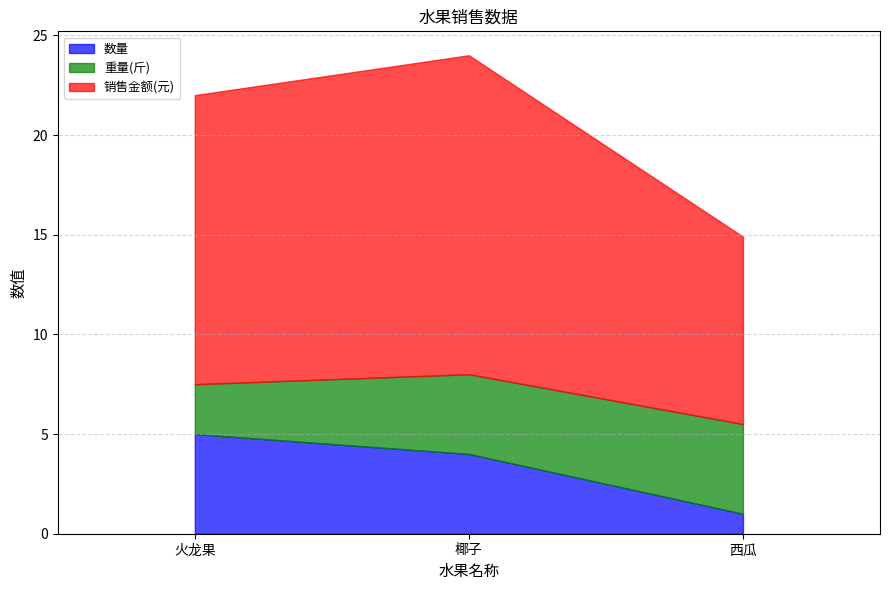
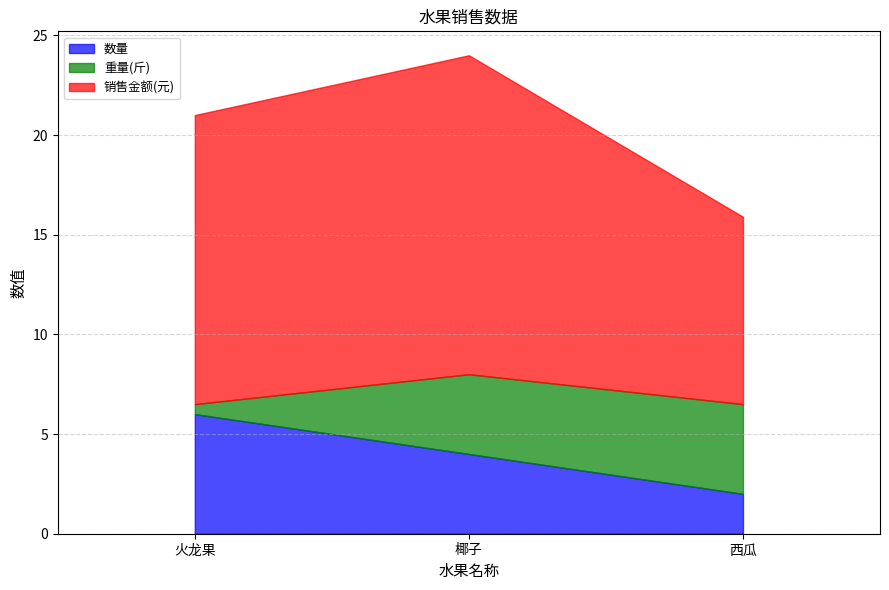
数量, 火龙果: 5 -> 6
重量(斤), 火龙果: 2.5 -> 0.5
数量, 西瓜: 1 -> 2
